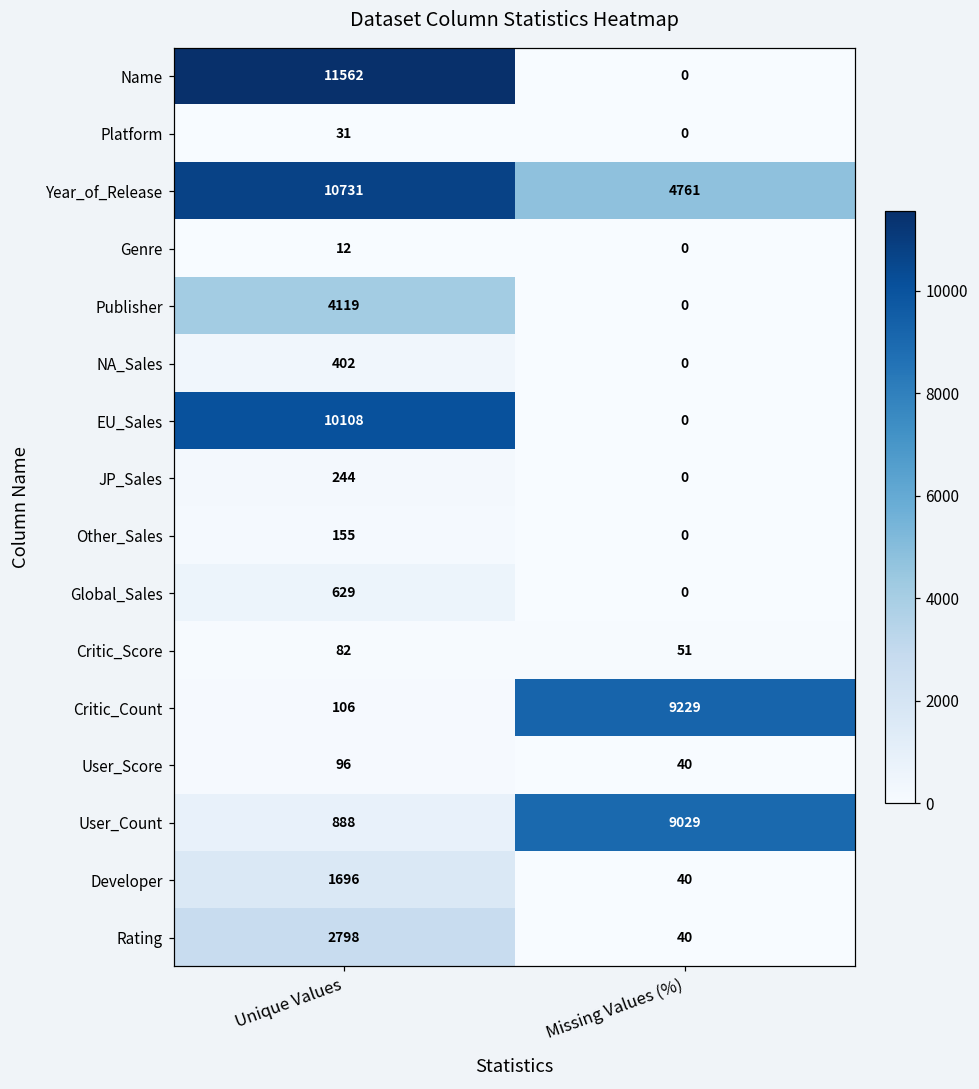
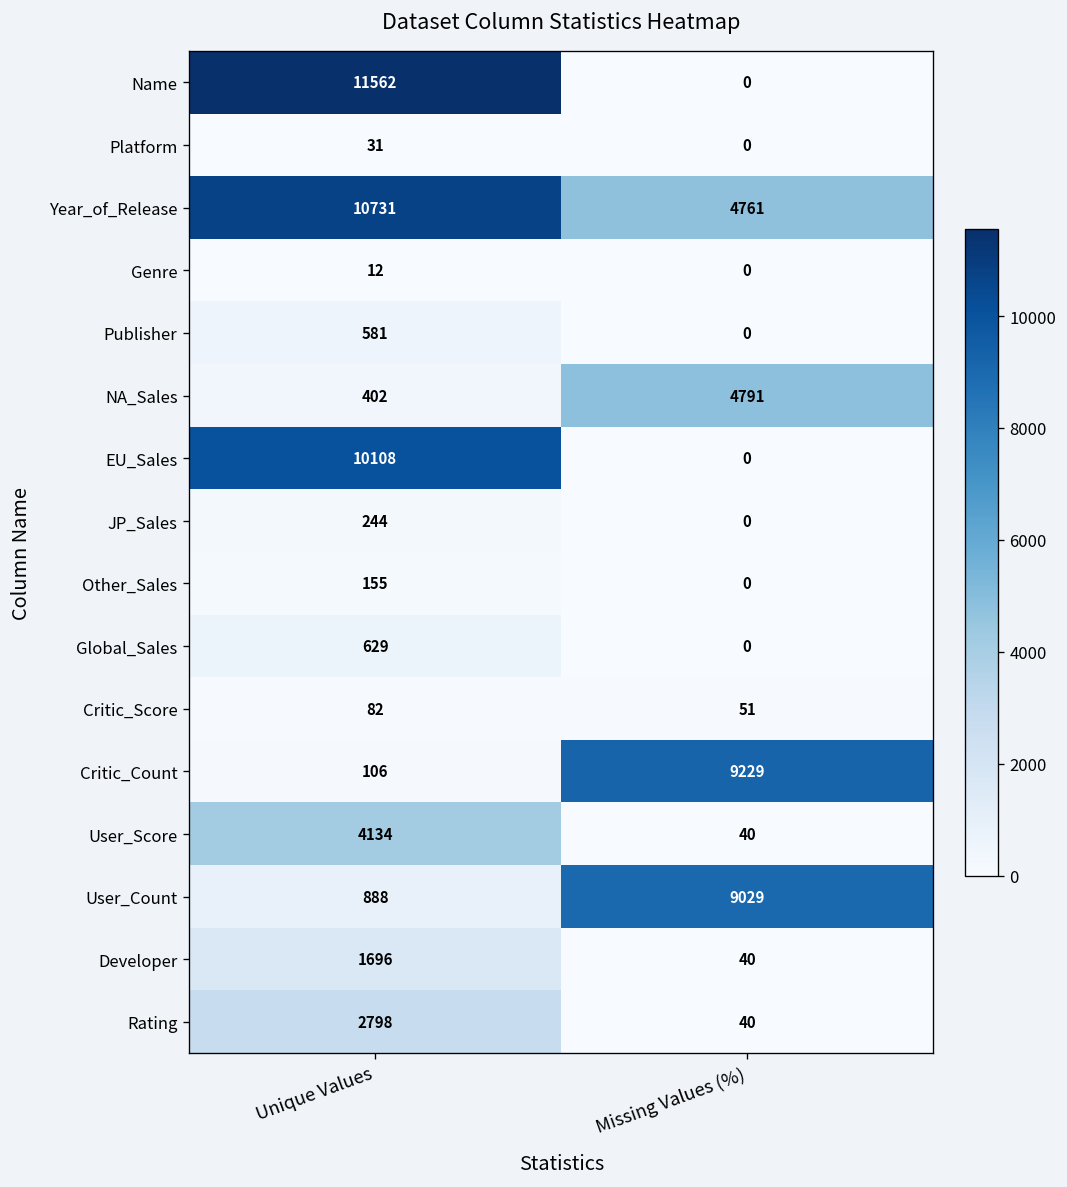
Publisher, Unique Values: 4119 -> 581
NA_Sales, Missing Values (%): 0 -> 4791
User_Score, Unique Values: 96 -> 4134
